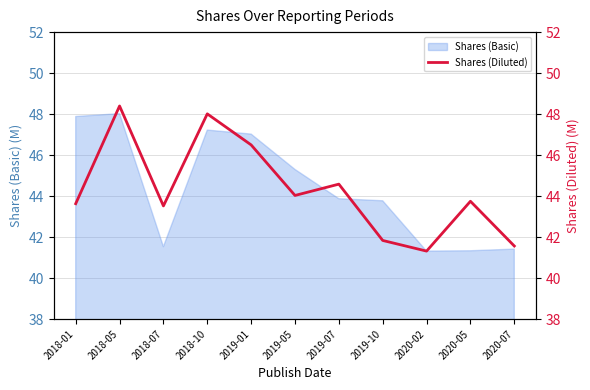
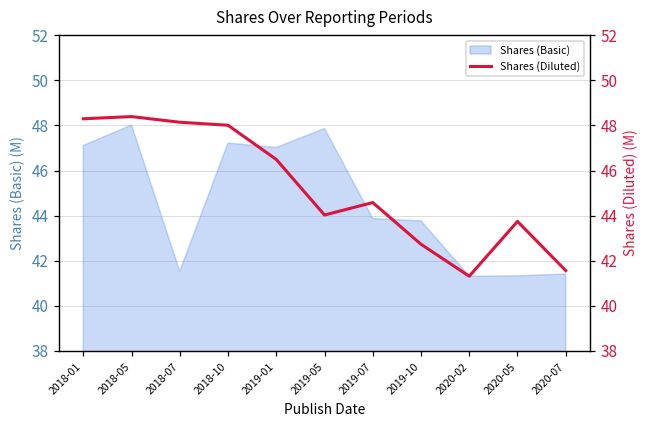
Shares (Basic), 2018-01: 47.9 -> 47.1
Shares (Basic), 2019-05: 45.3 -> 47.9
Shares (Diluted), 2018-01: 43.6 -> 48.3
Shares (Diluted), 2018-07: 43.5 -> 48.1
Shares (Diluted), 2019-10: 41.8 -> 42.7
